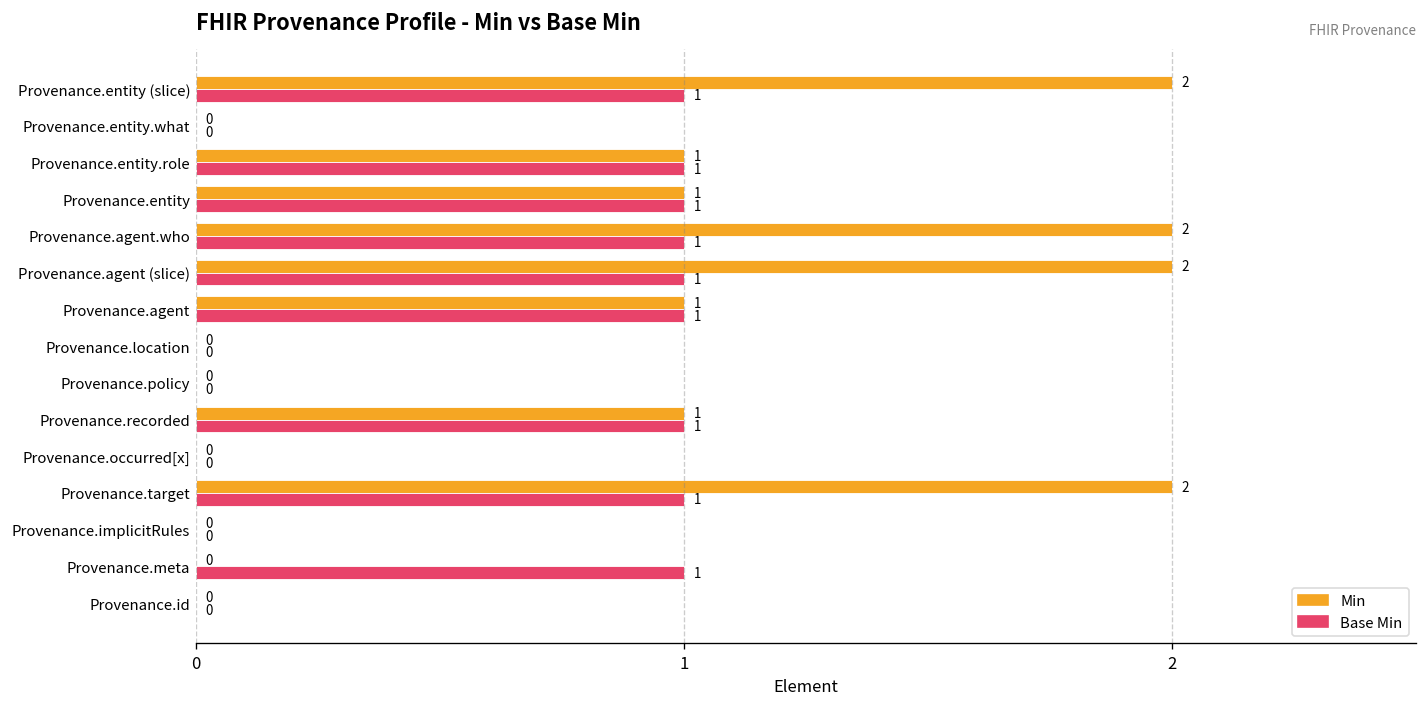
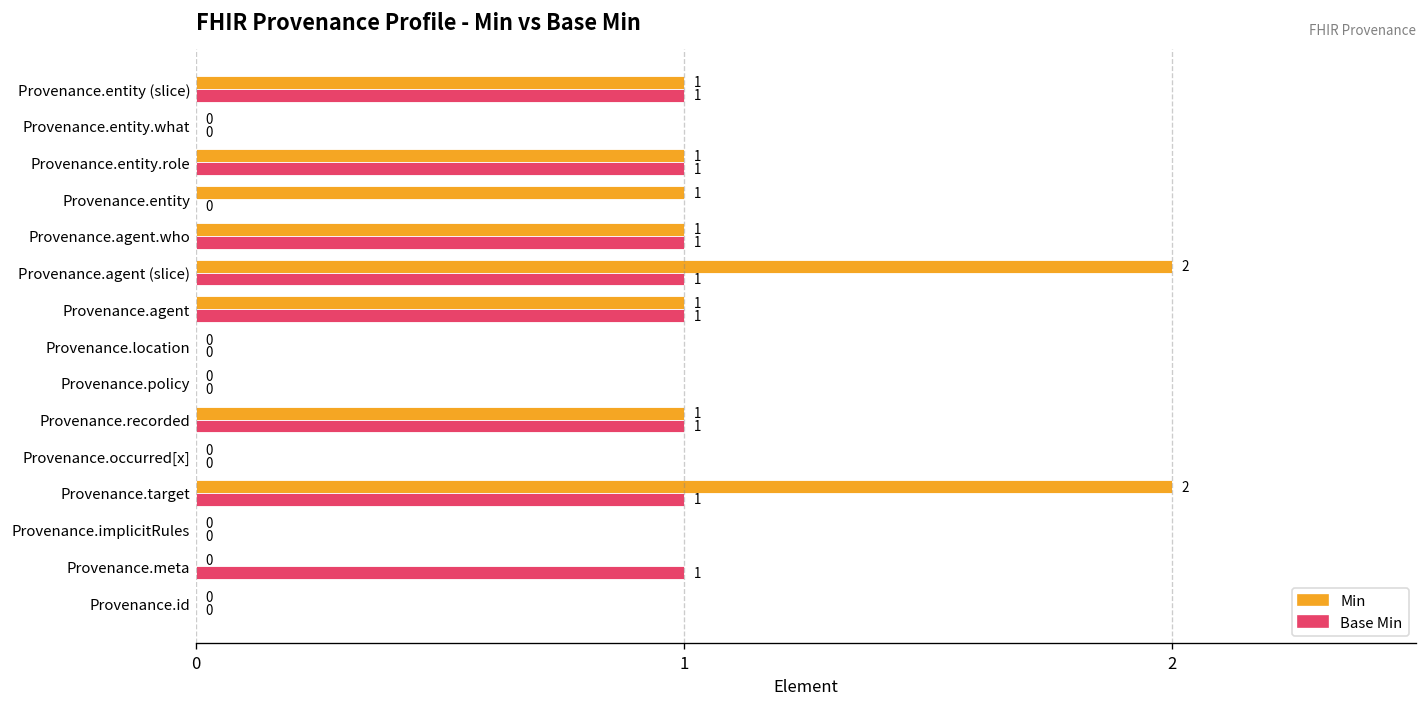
Min, Provenance.entity (slice): 2 -> 1
Base Min, Provenance.entity: 1 -> 0
Min, Provenance.agent.who: 2 -> 1
